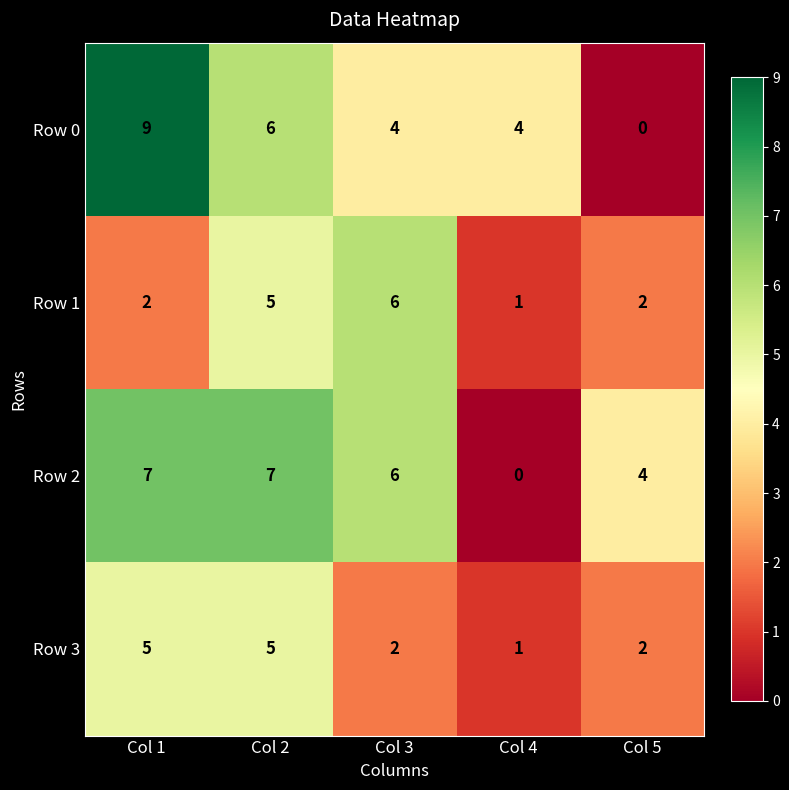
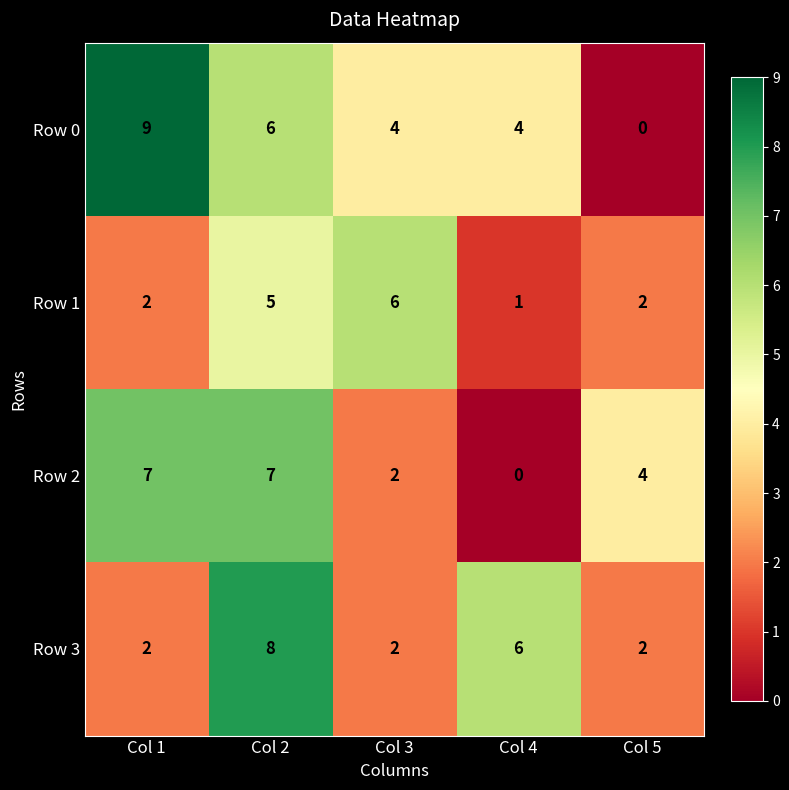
Row 2, Col 3: 6 -> 2
Row 3, Col 1: 5 -> 2
Row 3, Col 2: 5 -> 8
Row 3, Col 4: 1 -> 6
